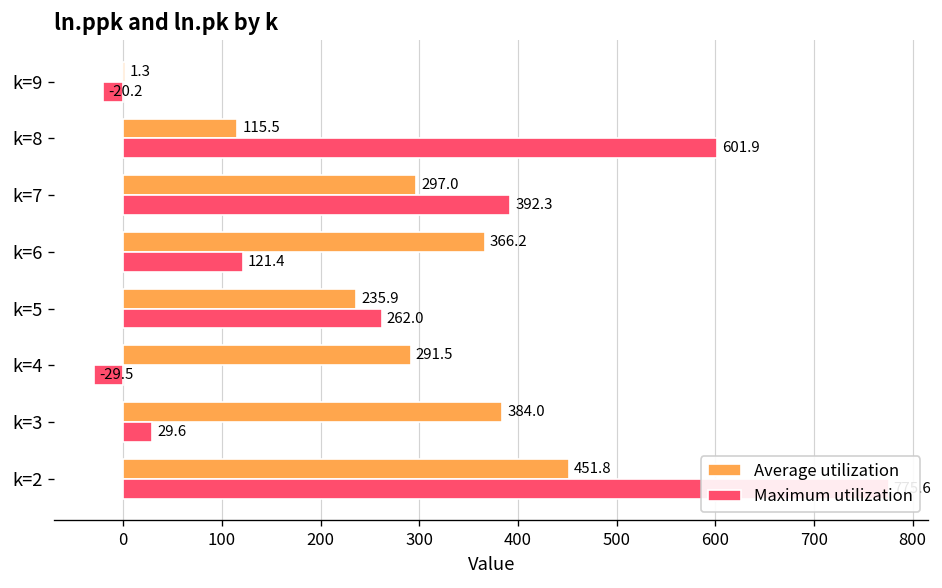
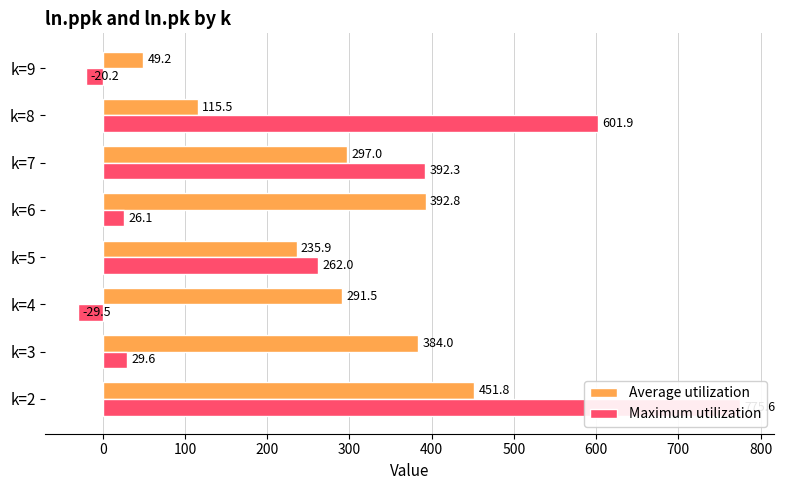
Average utilization, k=9: 1.3 -> 49.2
Average utilization, k=6: 366.2 -> 392.8
Maximum utilization, k=6: 121.4 -> 26.1
